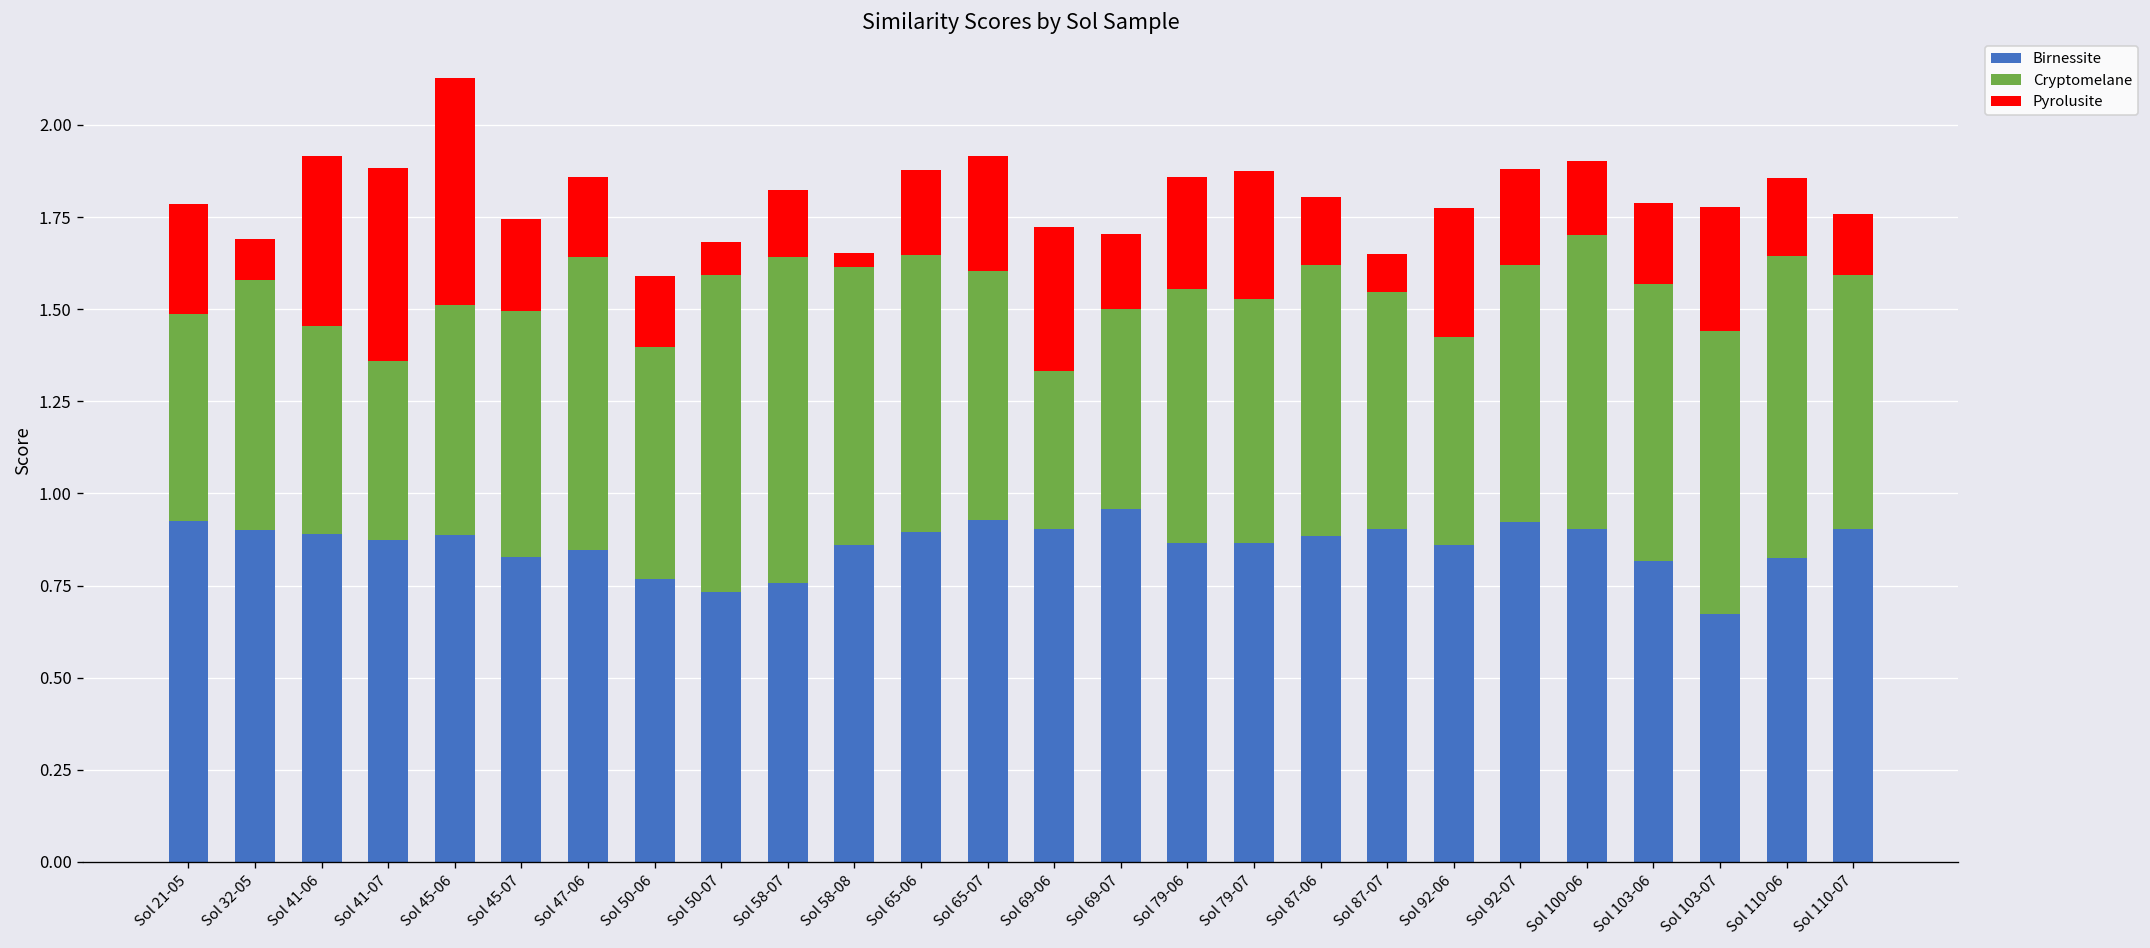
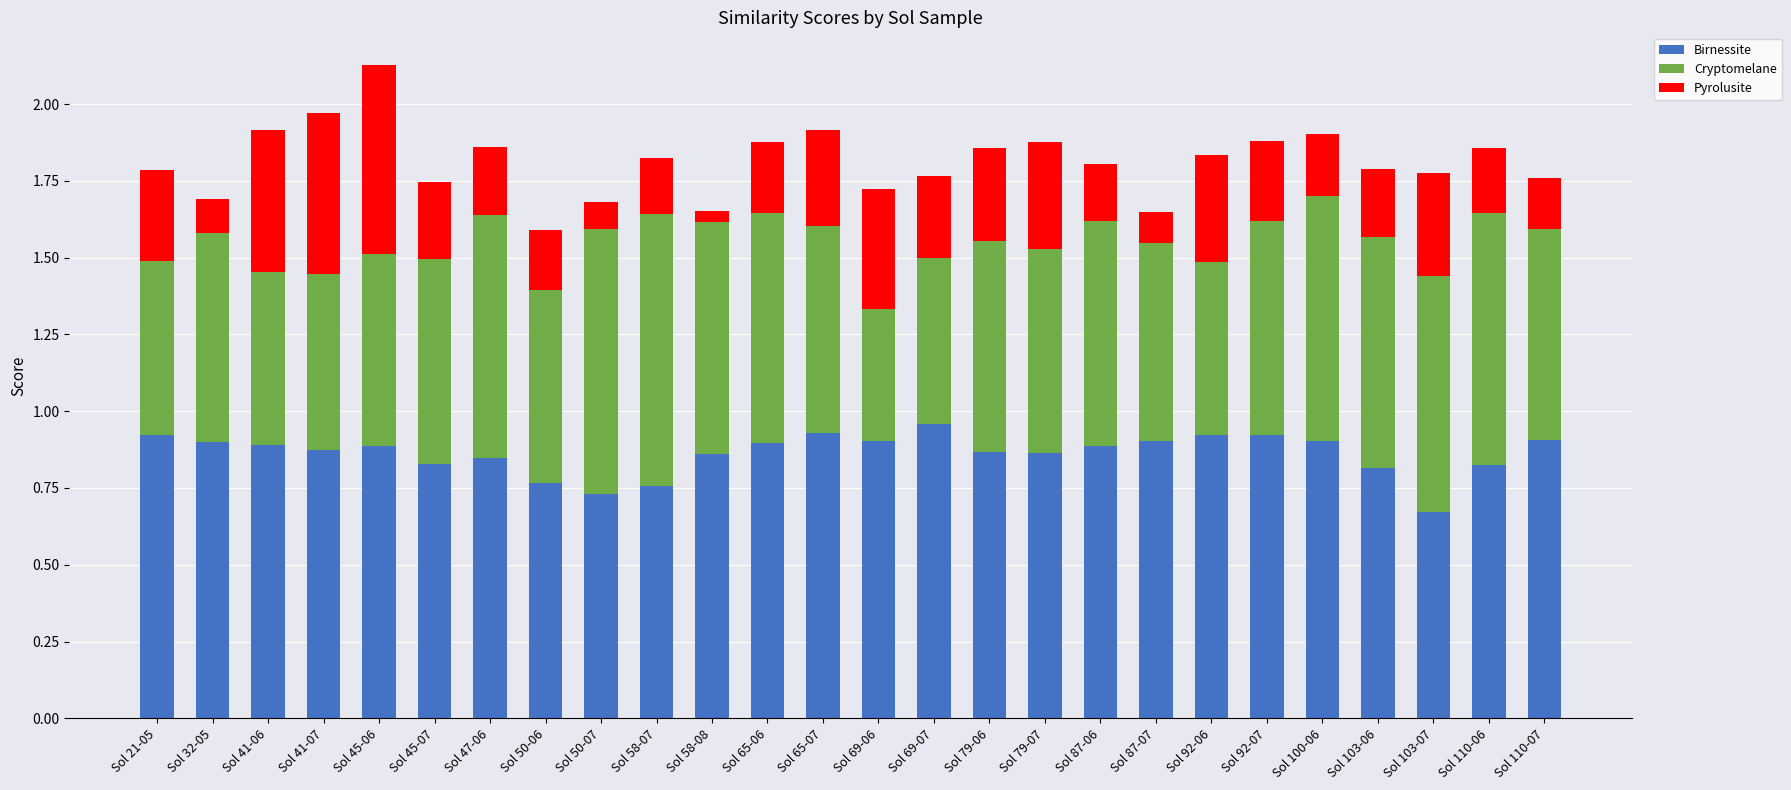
Cryptomelane, Sol 41-07: 0.48 -> 0.57
Pyrolusite, Sol 69-07: 0.20 -> 0.27
Birnessite, Sol 92-06: 0.86 -> 0.92
